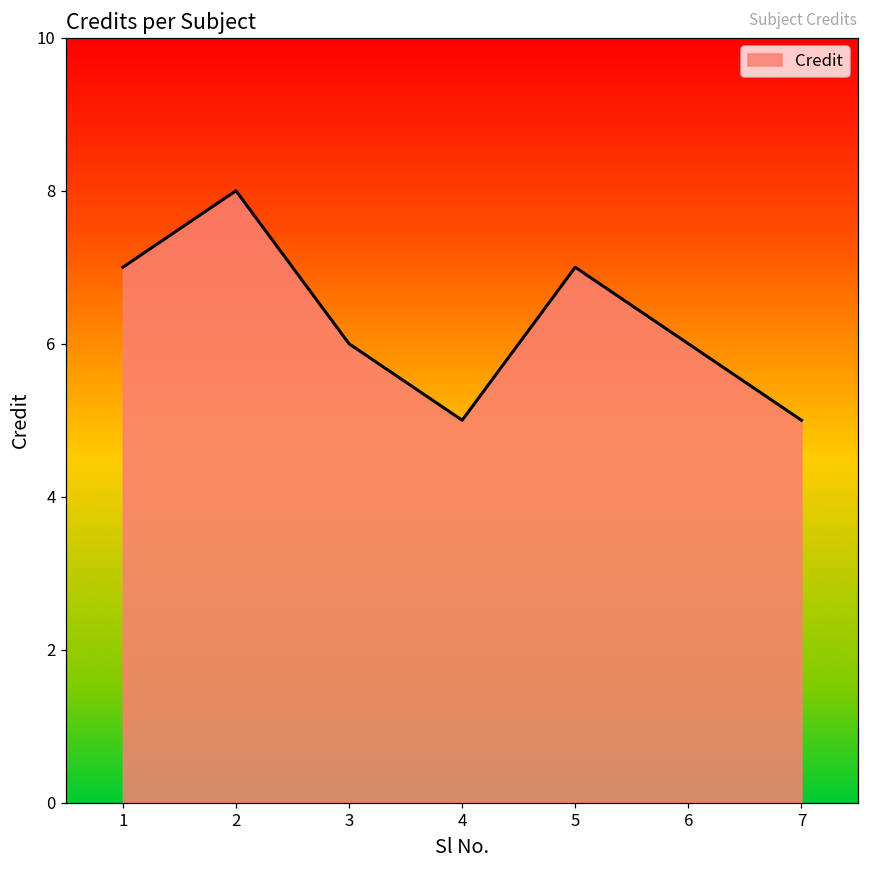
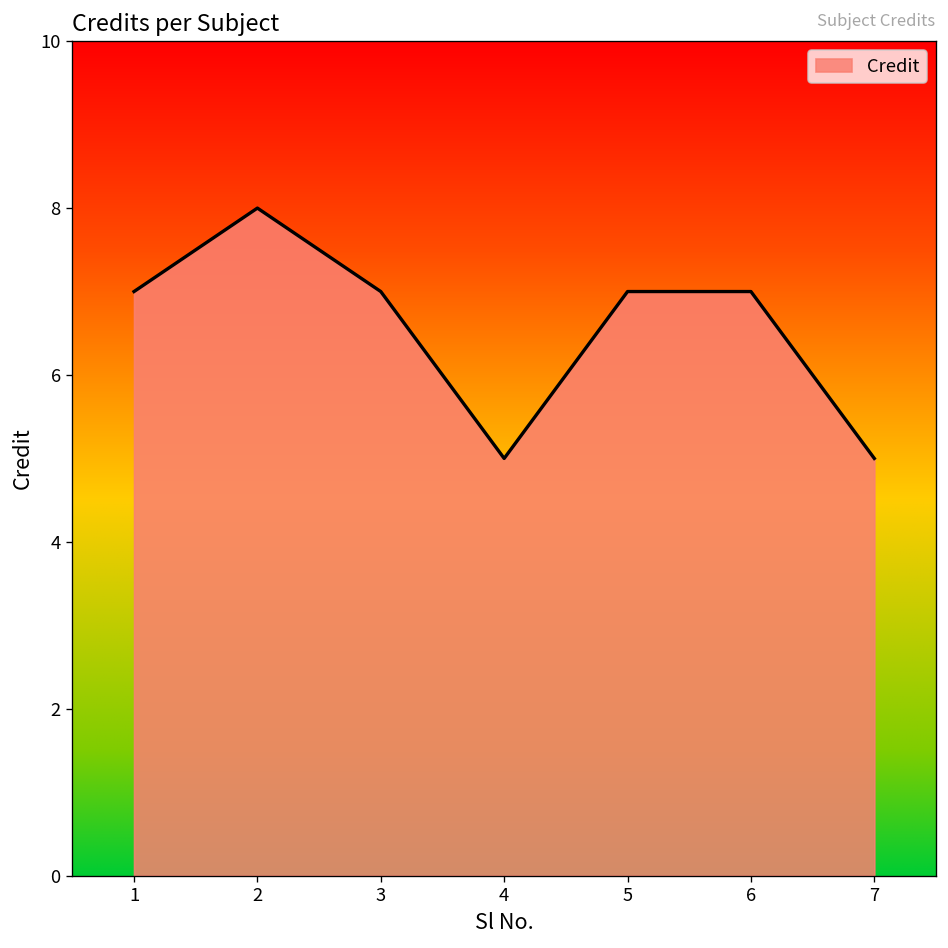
3: 6 -> 7
6: 6 -> 7
